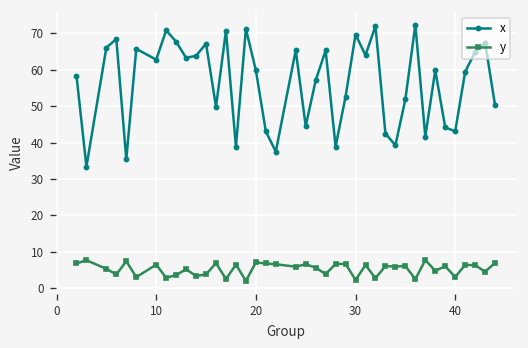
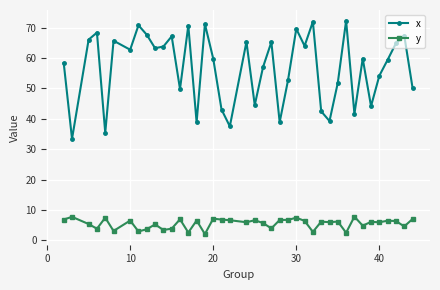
y, 30: 2 -> 7
x, 40: 43 -> 54
y, 40: 3 -> 6
